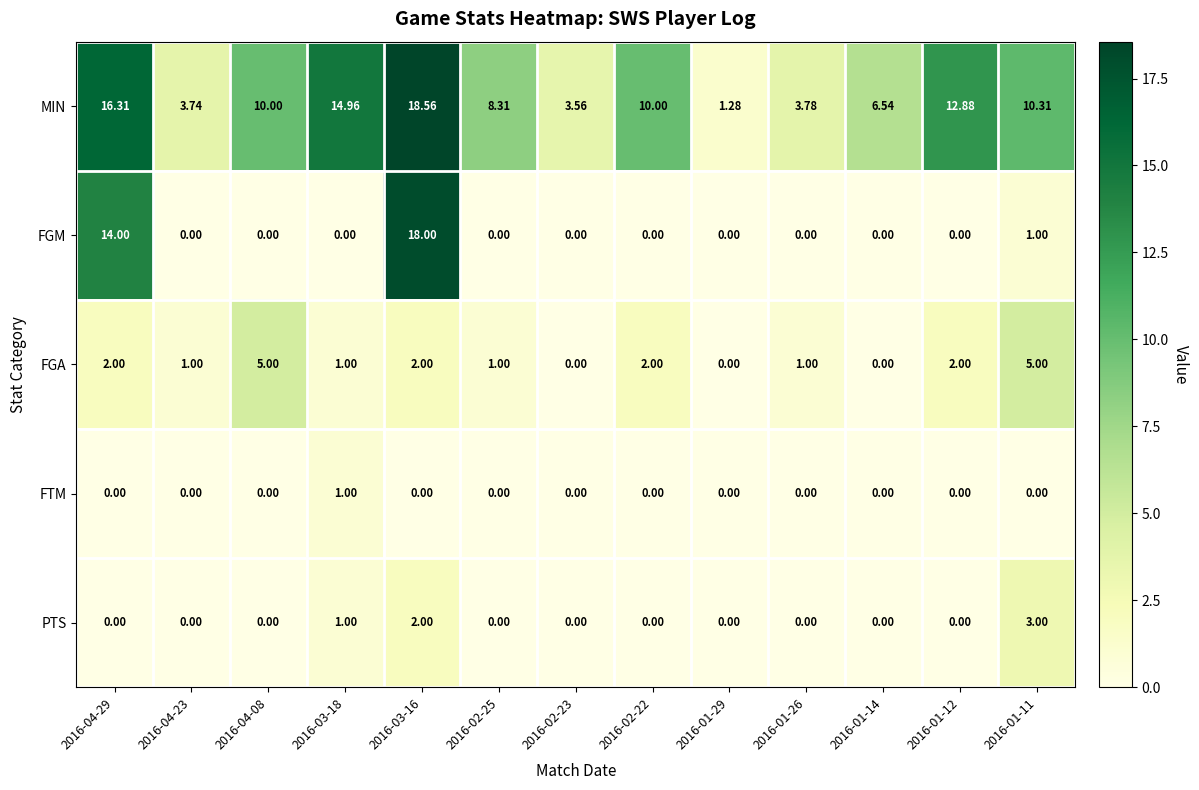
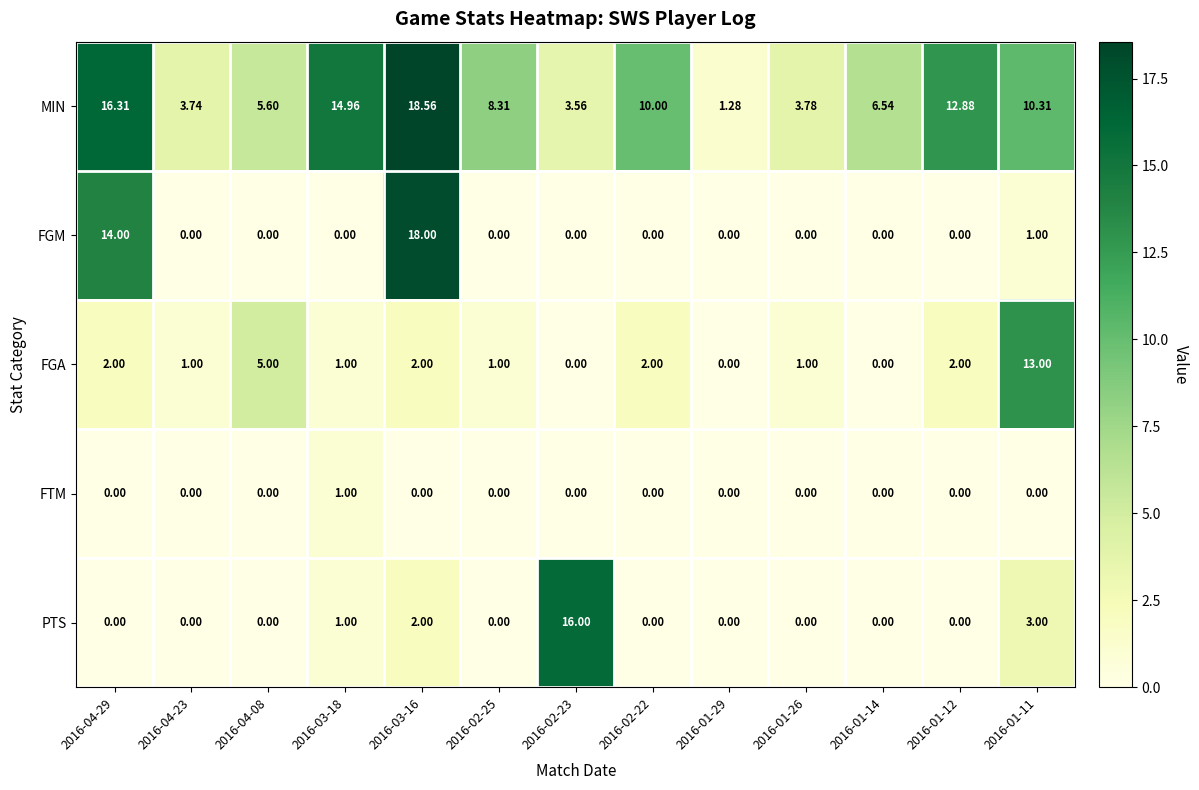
MIN, 2016-04-08: 10.00 -> 5.60
FGA, 2016-01-11: 5.00 -> 13.00
PTS, 2016-02-23: 0.00 -> 16.00
